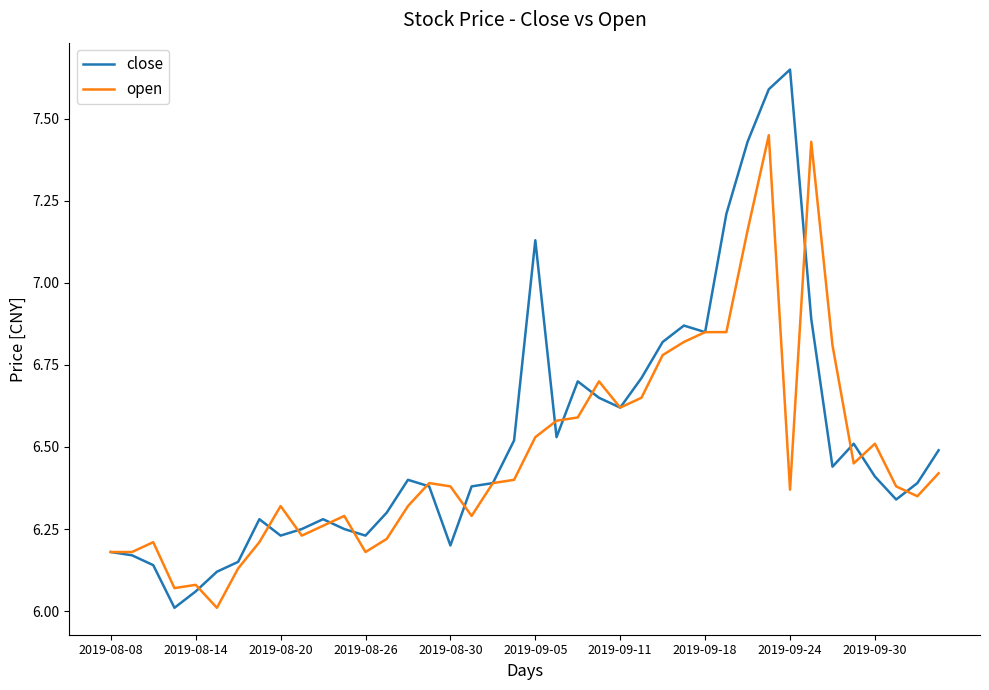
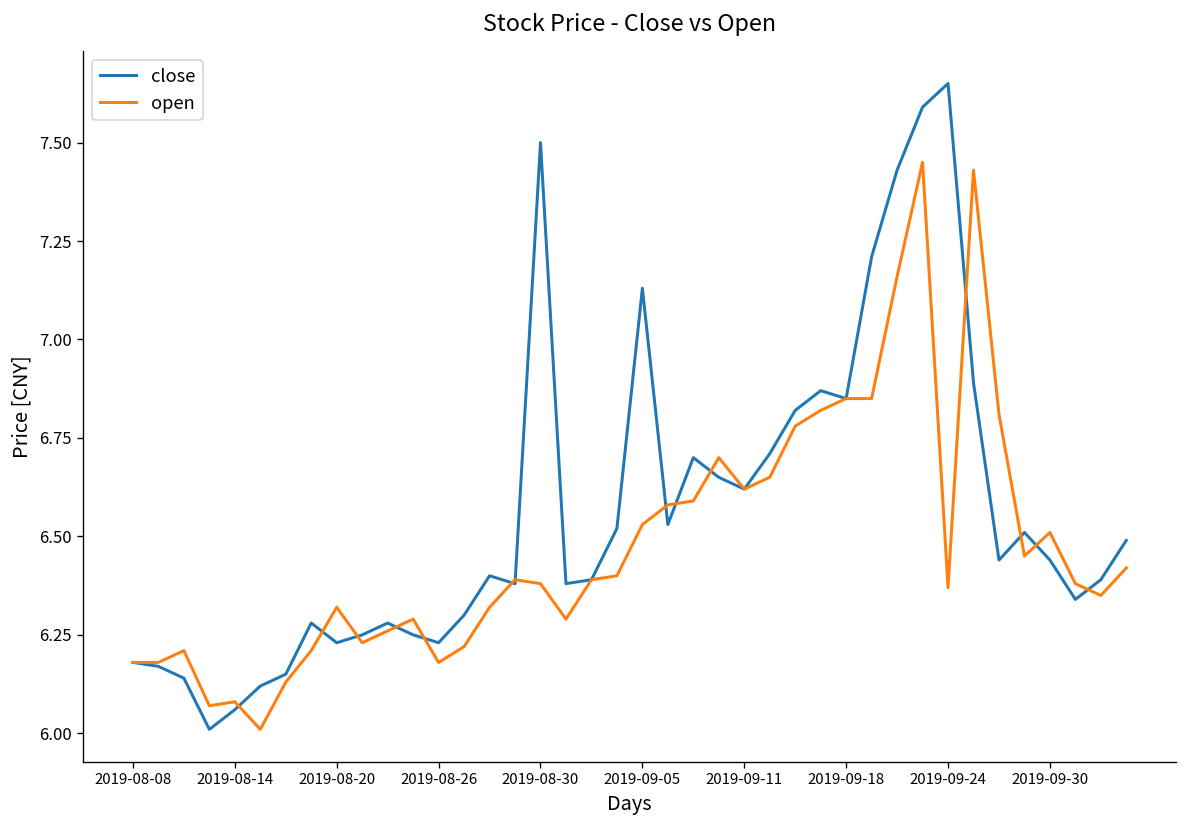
close, 2019-08-30: 6.2 -> 7.5
close, 2019-09-30: 6.41 -> 6.44
